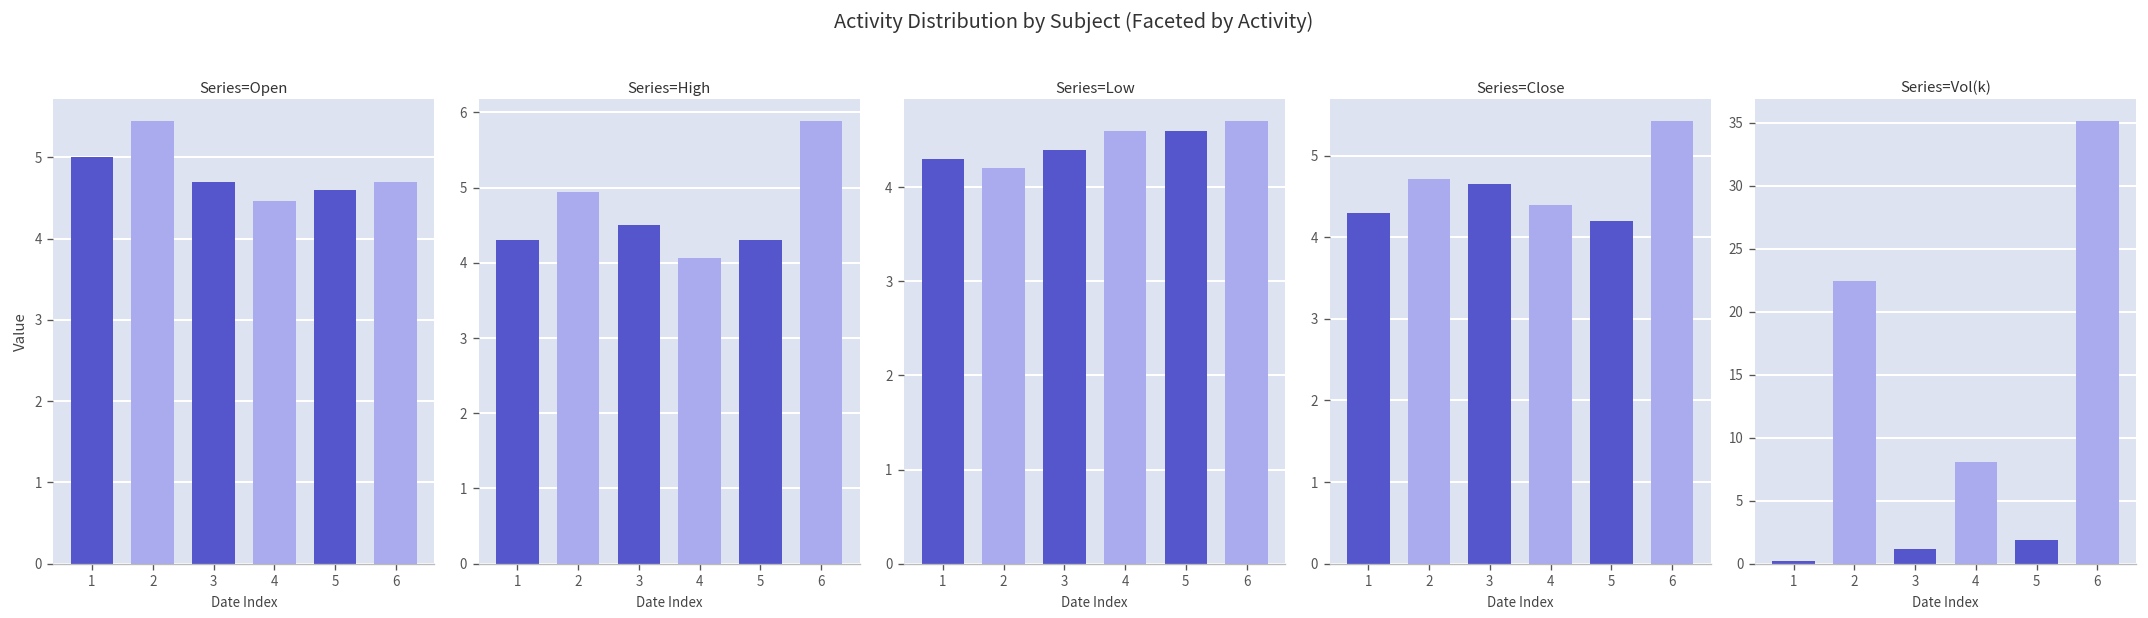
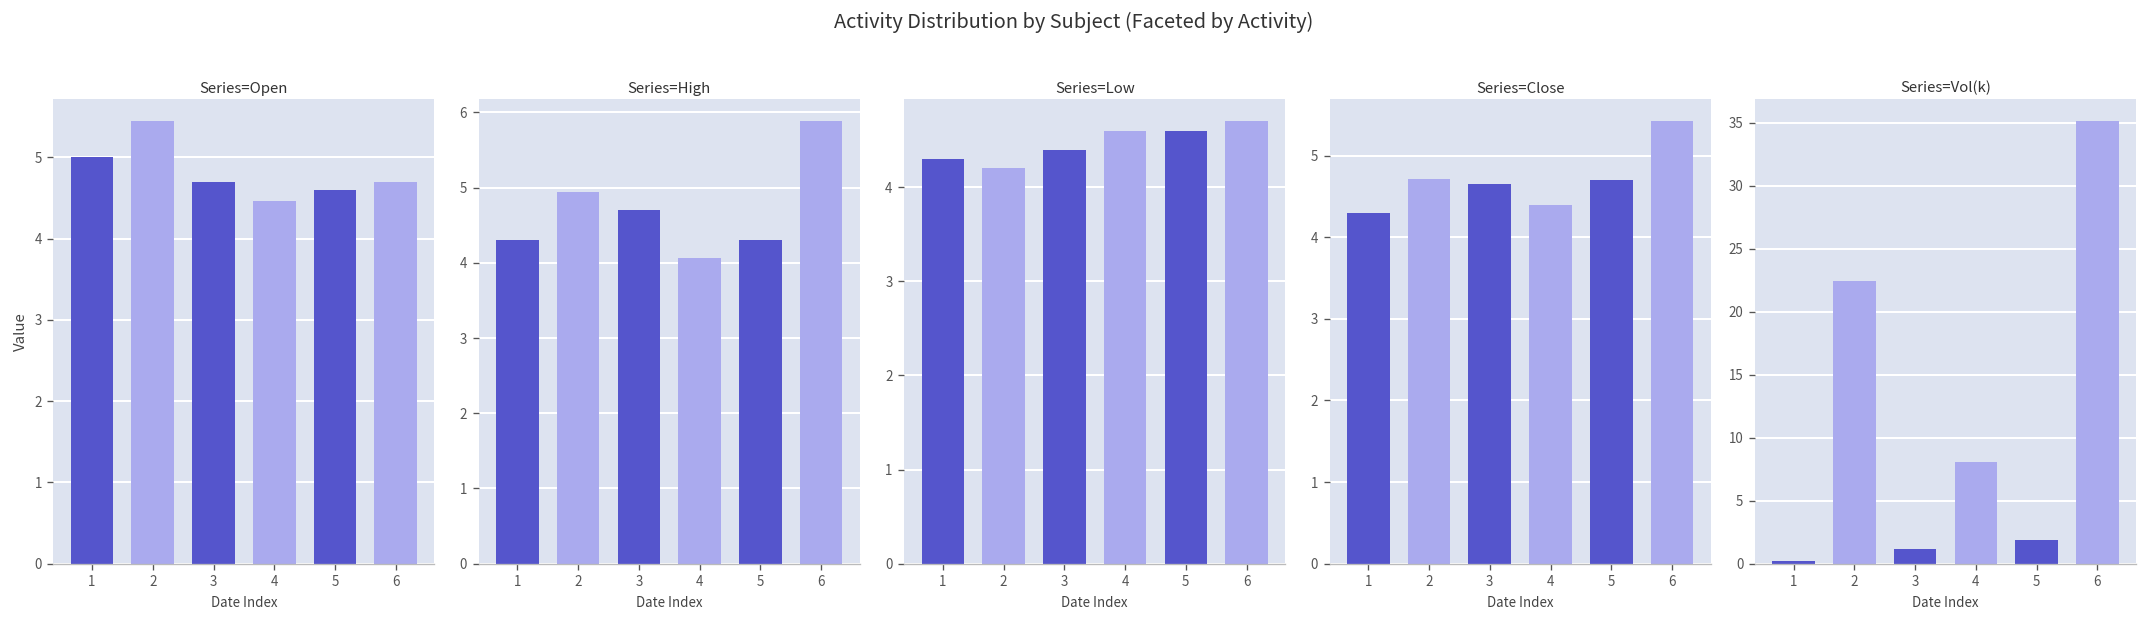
Series=High, 3: 4.5 -> 4.7
Series=Close, 5: 4.2 -> 4.7
